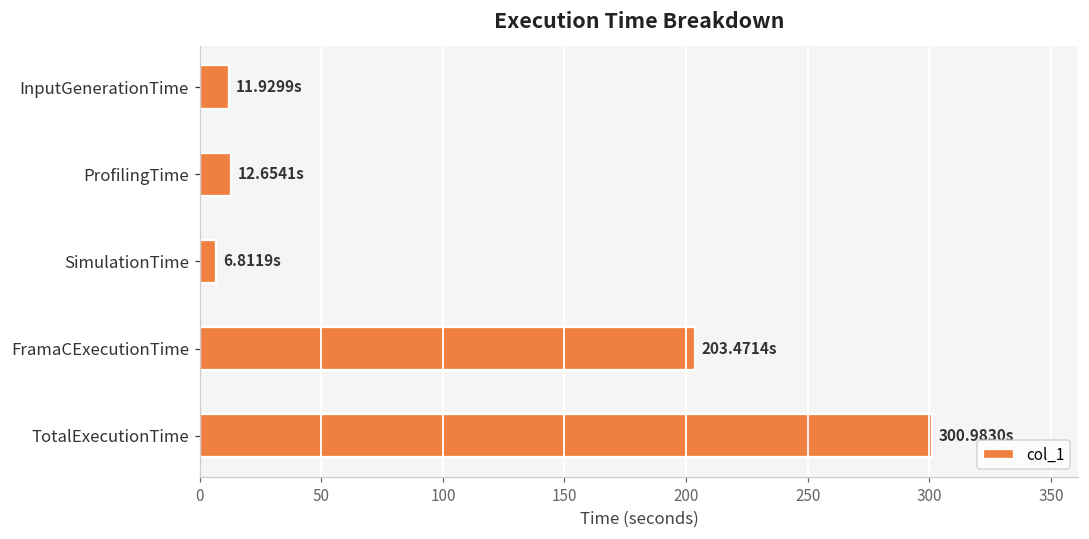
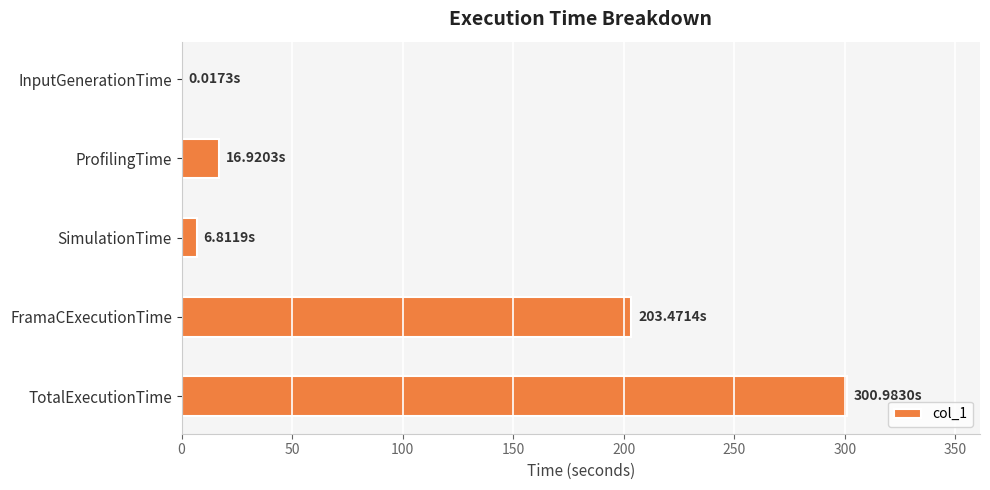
InputGenerationTime: 11.9299s -> 0.0173s
ProfilingTime: 12.6541s -> 16.9203s
